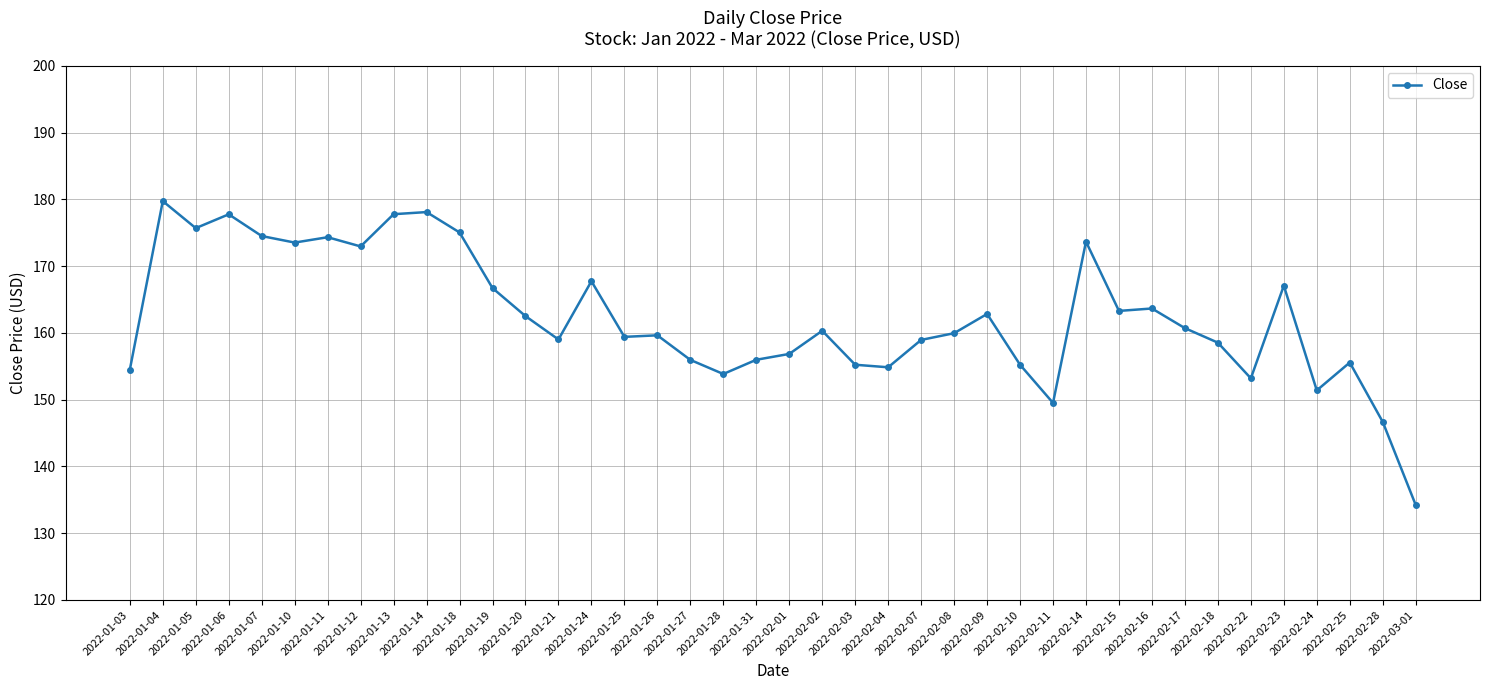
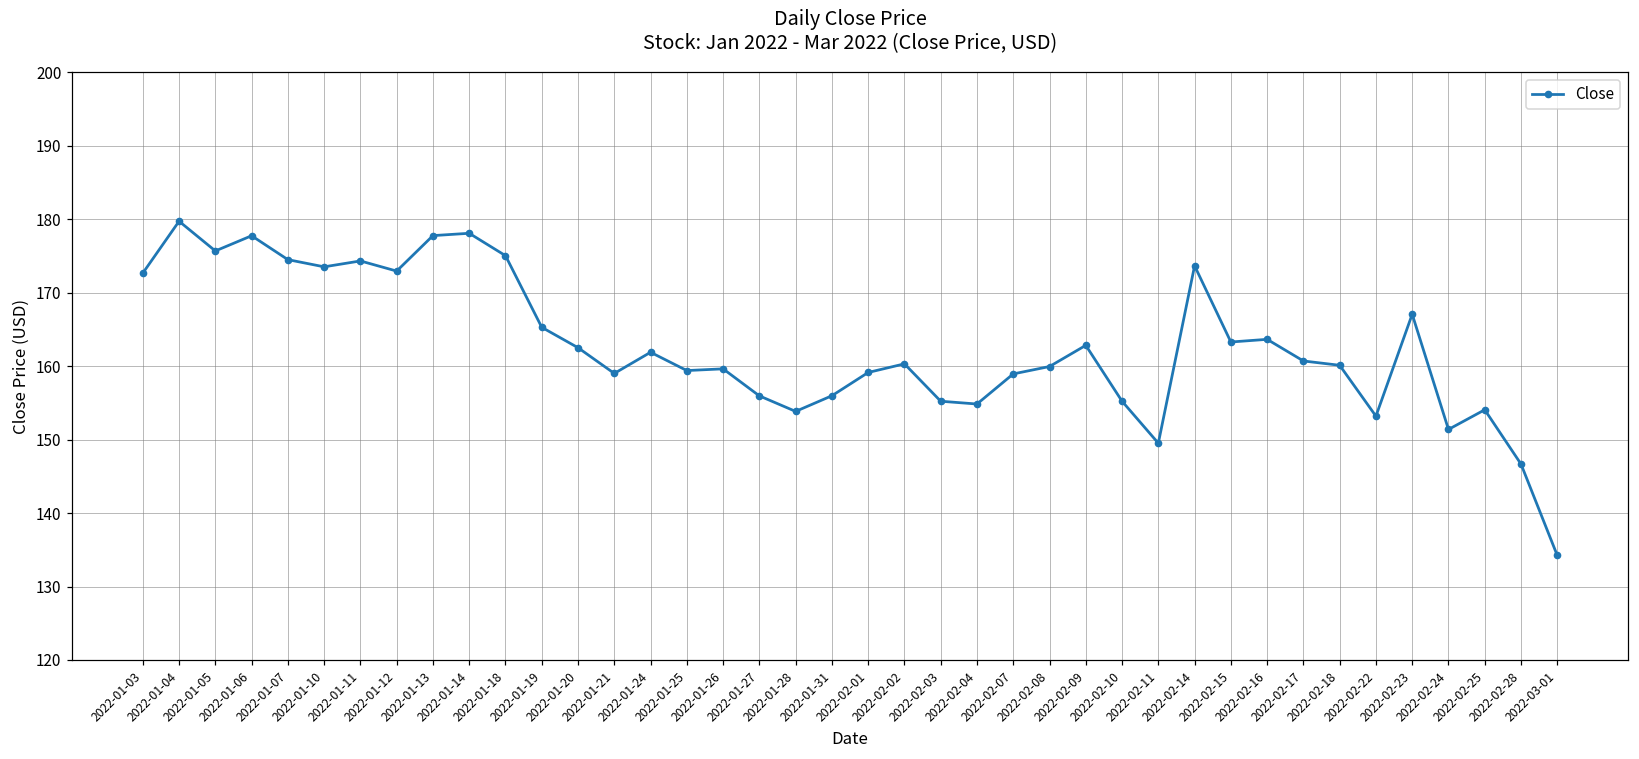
2022-01-03: 154 -> 173
2022-01-19: 167 -> 165
2022-01-24: 168 -> 162
2022-02-01: 157 -> 159
2022-02-18: 159 -> 160
2022-02-25: 156 -> 154
